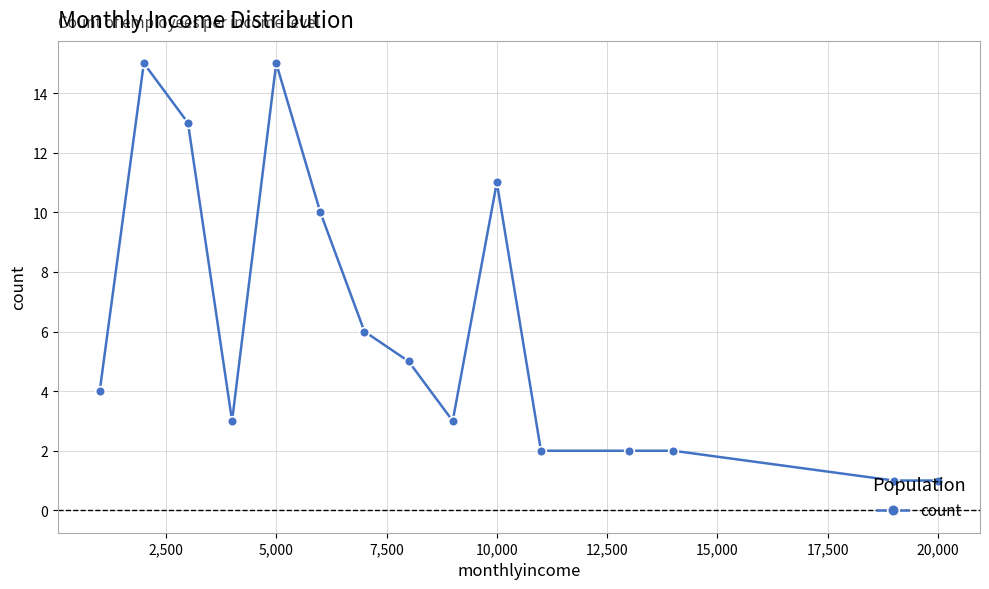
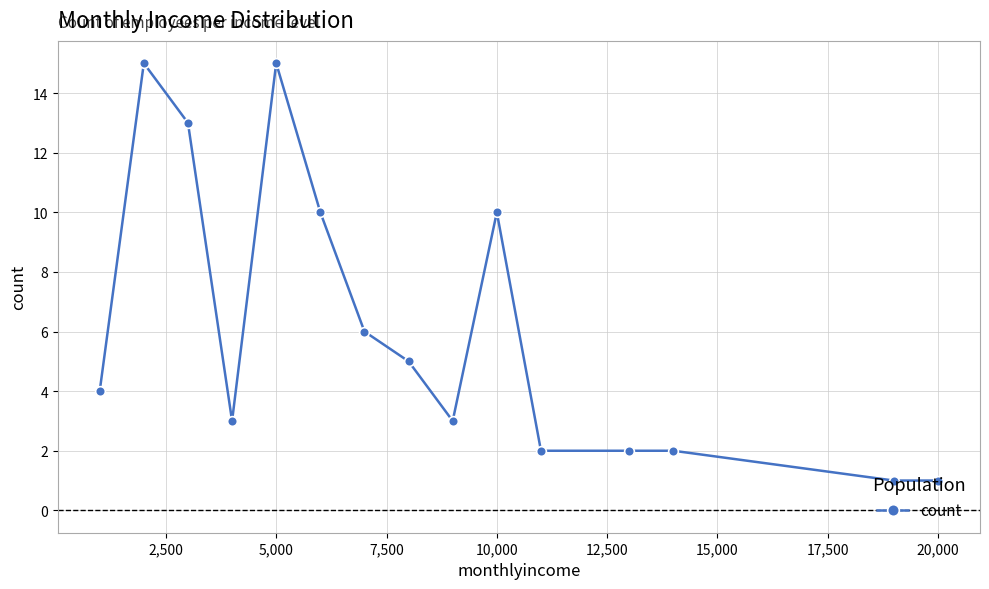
10,000: 11 -> 10
